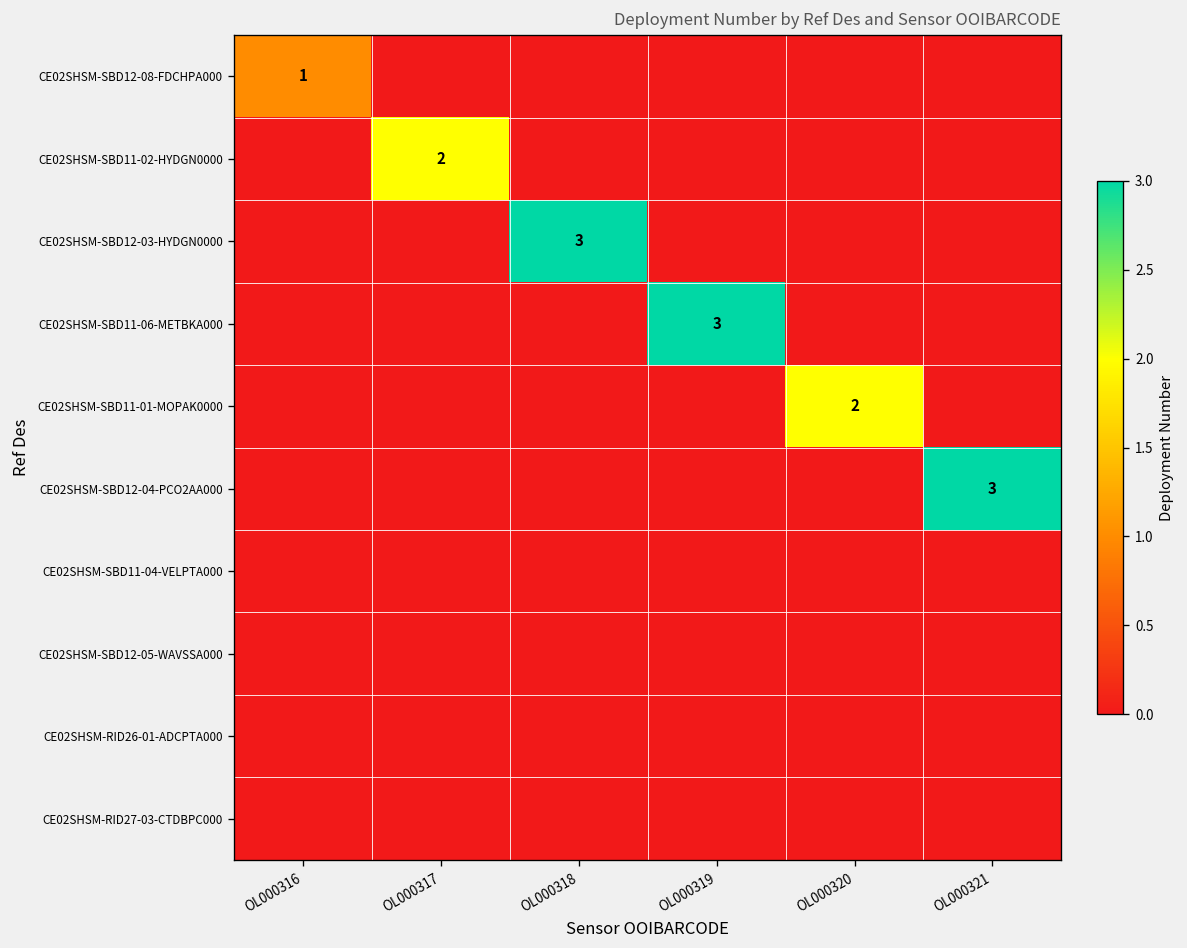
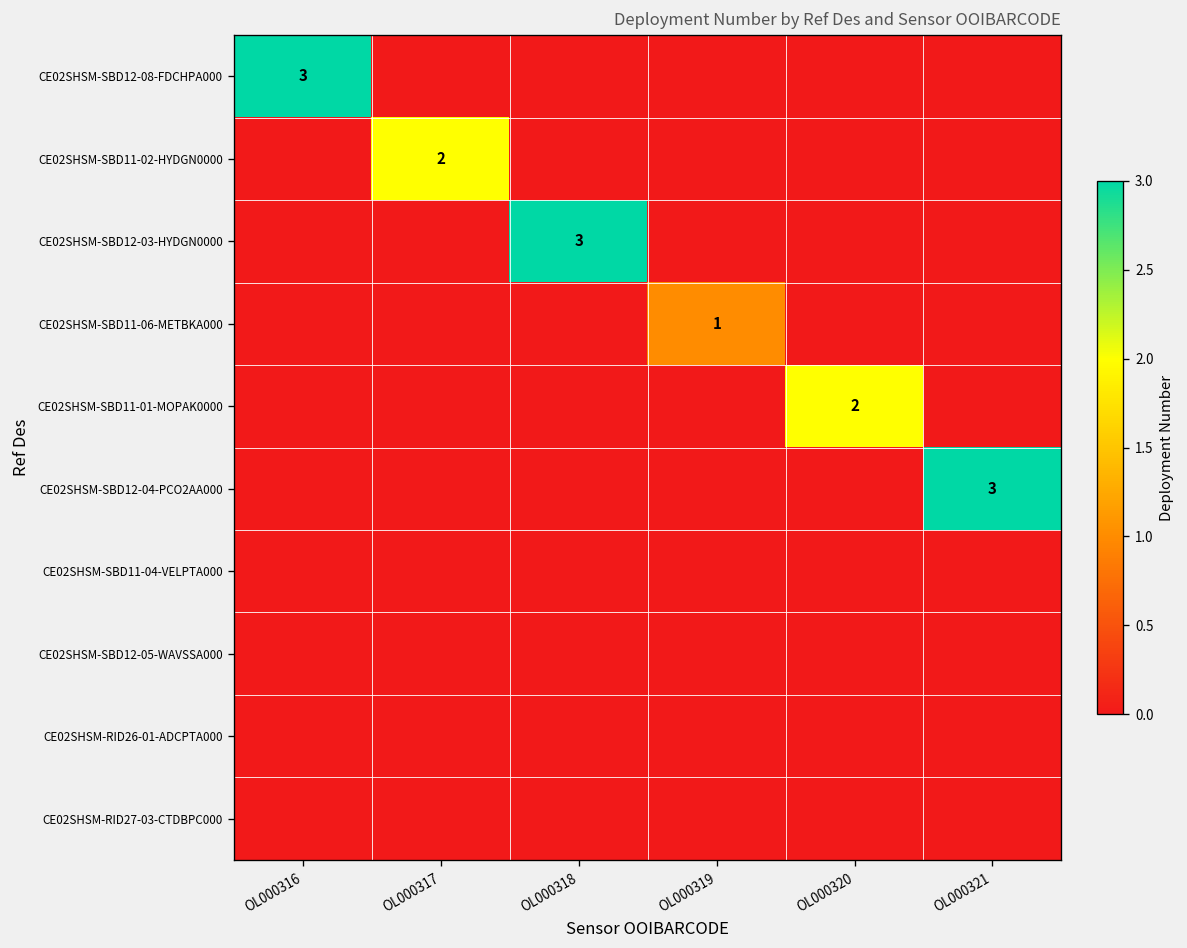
CE02SHSM-SBD12-08-FDCHPA000, OL000316: 1 -> 3
CE02SHSM-SBD11-06-METBKA000, OL000319: 3 -> 1
